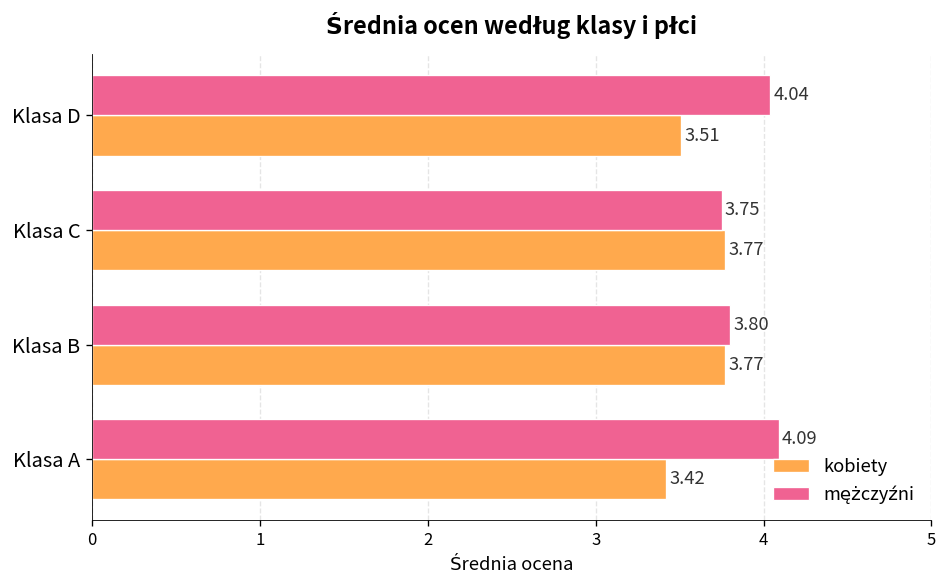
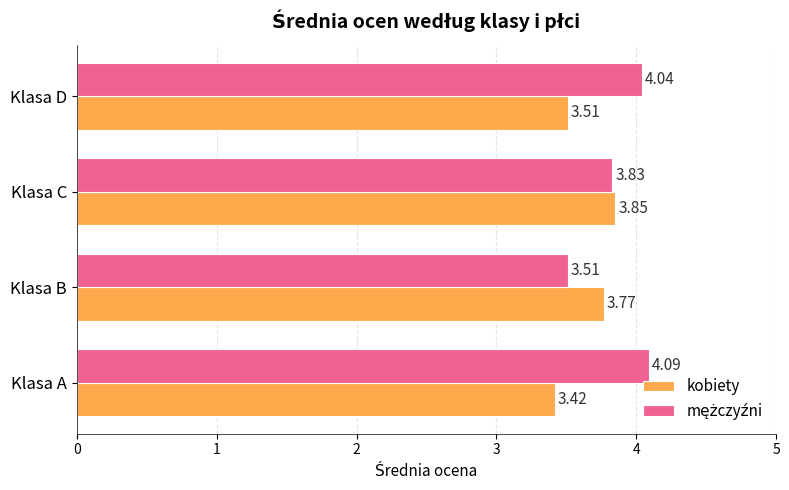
mężczyźni, Klasa C: 3.75 -> 3.83
kobiety, Klasa C: 3.77 -> 3.85
mężczyźni, Klasa B: 3.80 -> 3.51
